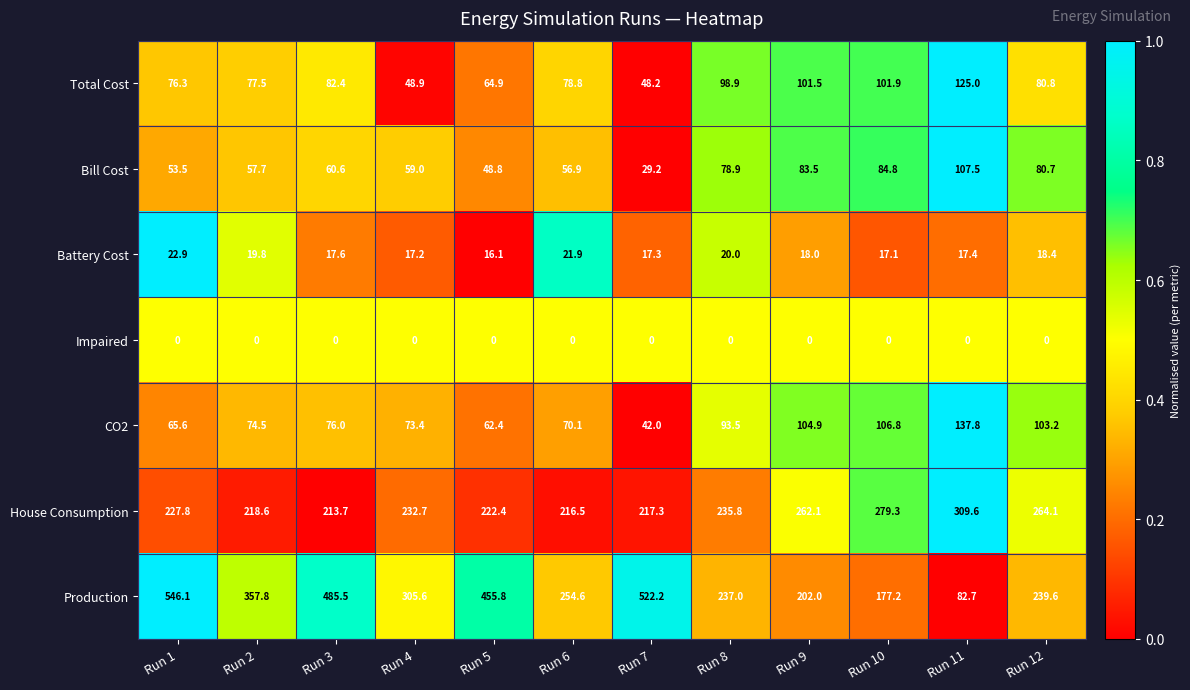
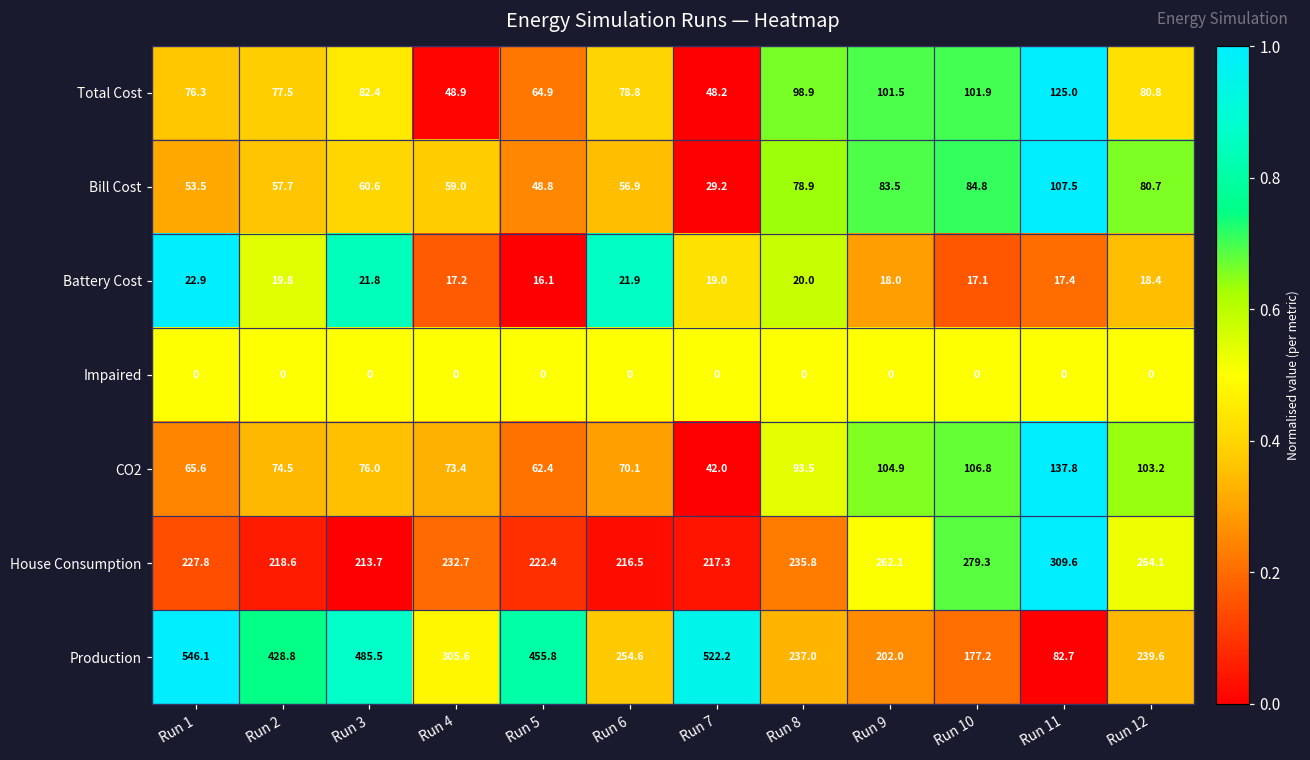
Battery Cost, Run 3: 17.6 -> 21.8
Battery Cost, Run 7: 17.3 -> 19.0
Production, Run 2: 357.8 -> 428.8
